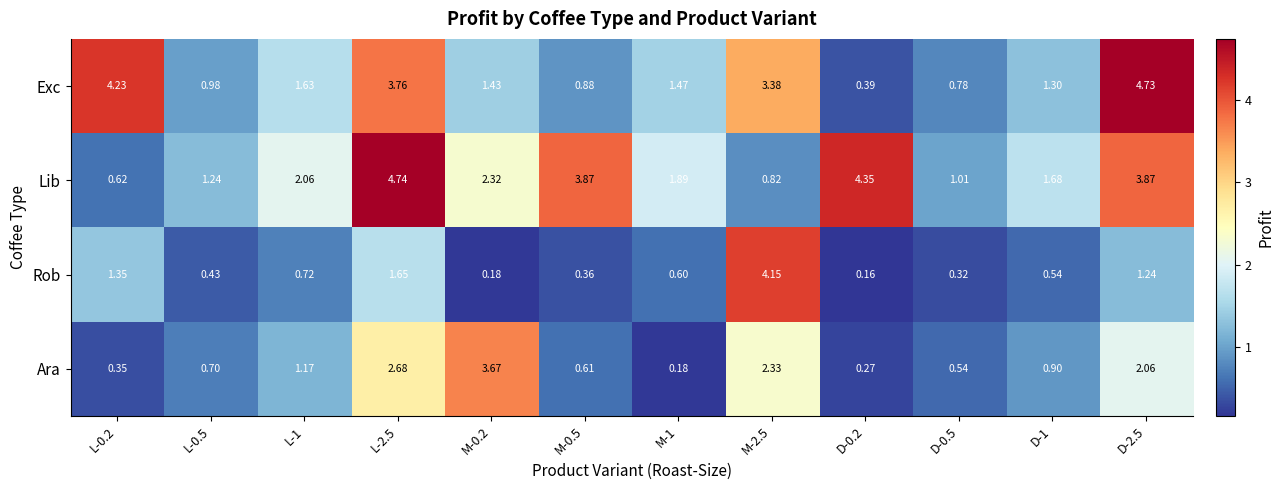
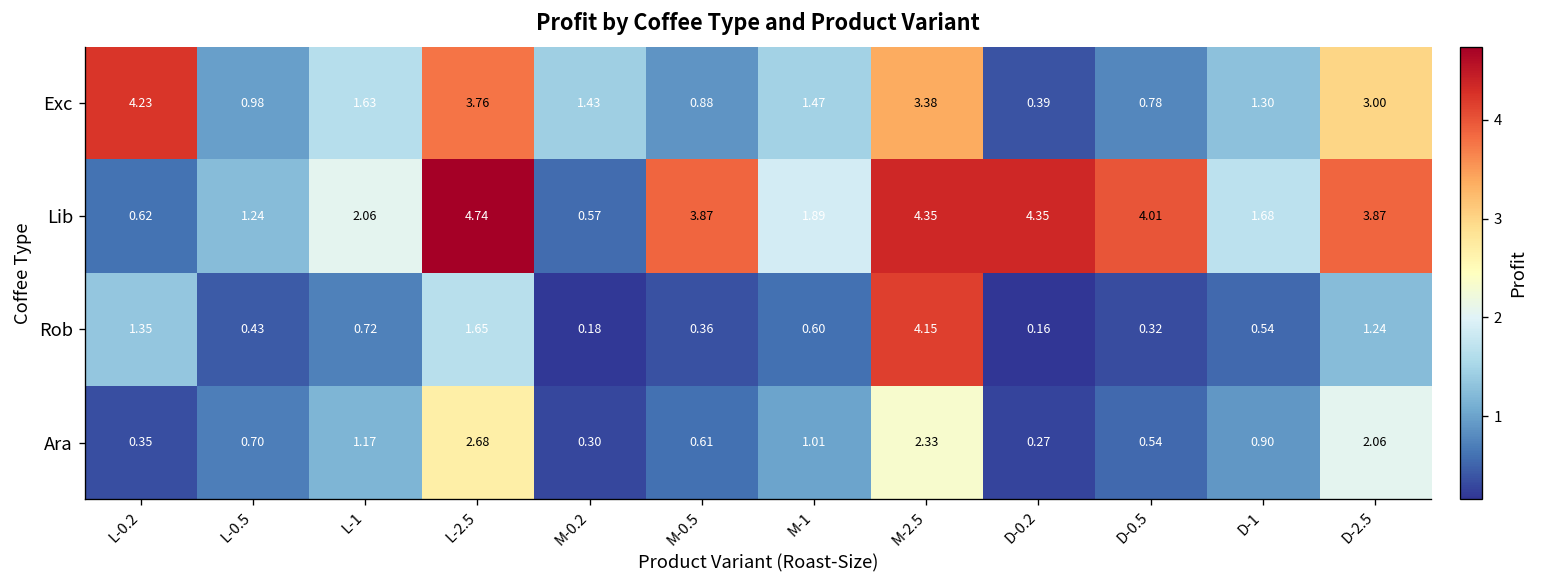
Exc, D-2.5: 4.73 -> 3.00
Lib, M-0.2: 2.32 -> 0.57
Lib, M-2.5: 0.82 -> 4.35
Lib, D-0.5: 1.01 -> 4.01
Ara, M-0.2: 3.67 -> 0.30
Ara, M-1: 0.18 -> 1.01
